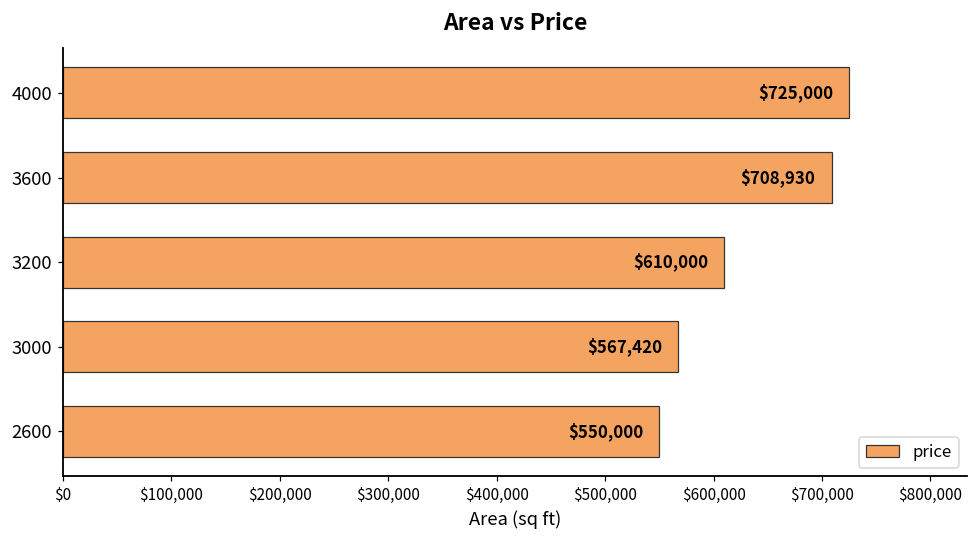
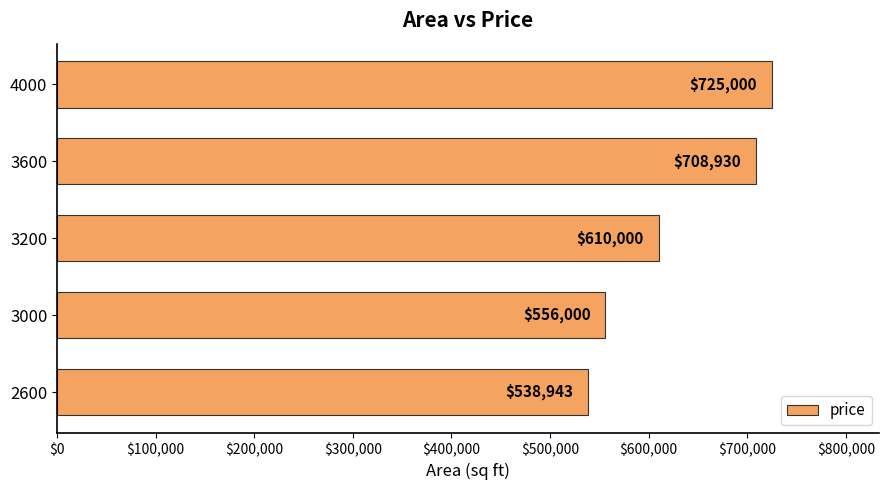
3000: $567,420 -> $556,000
2600: $550,000 -> $538,943
